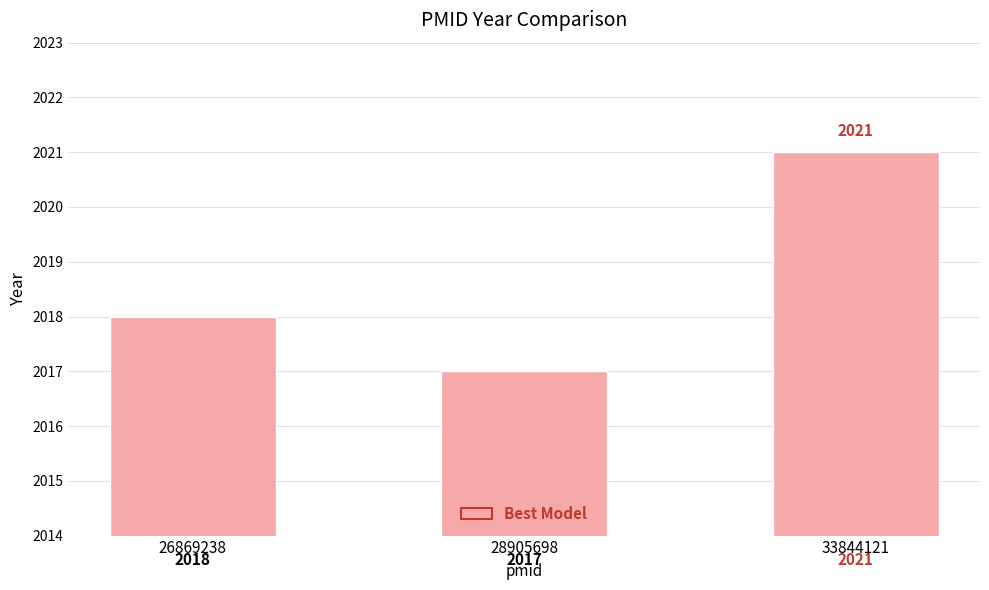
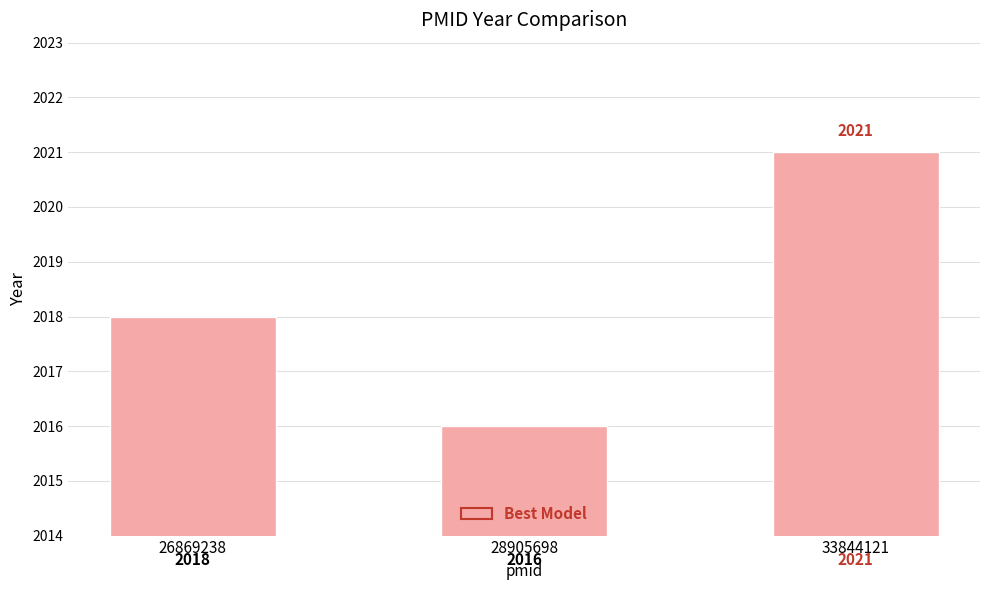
28905698: 2017 -> 2016
